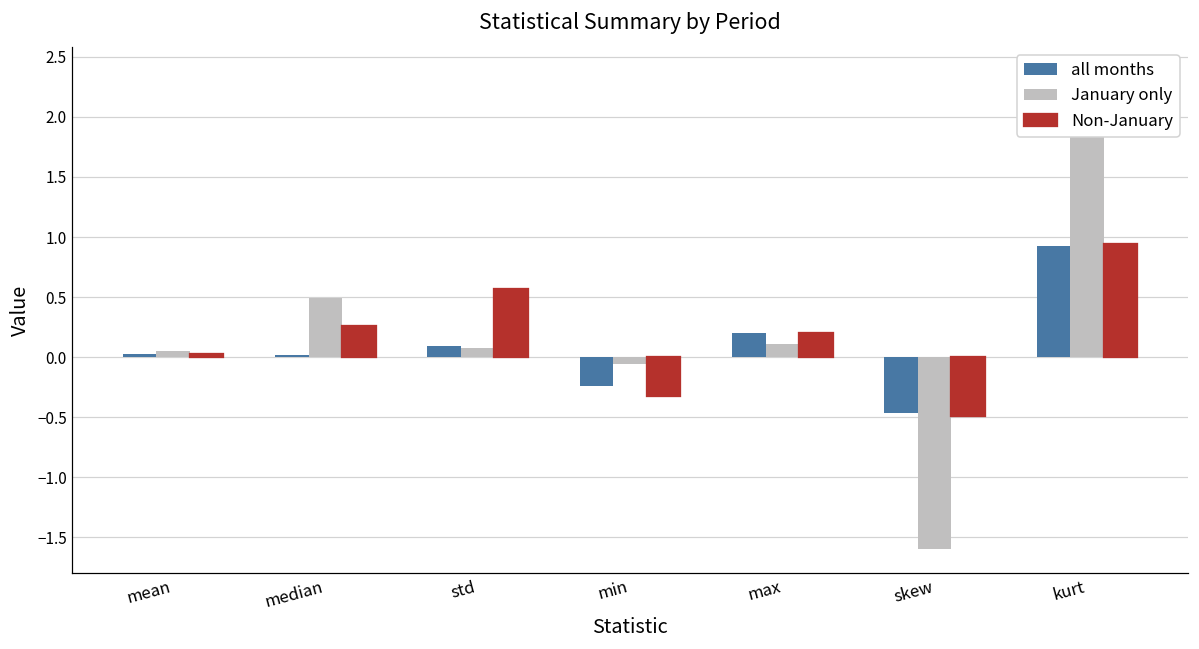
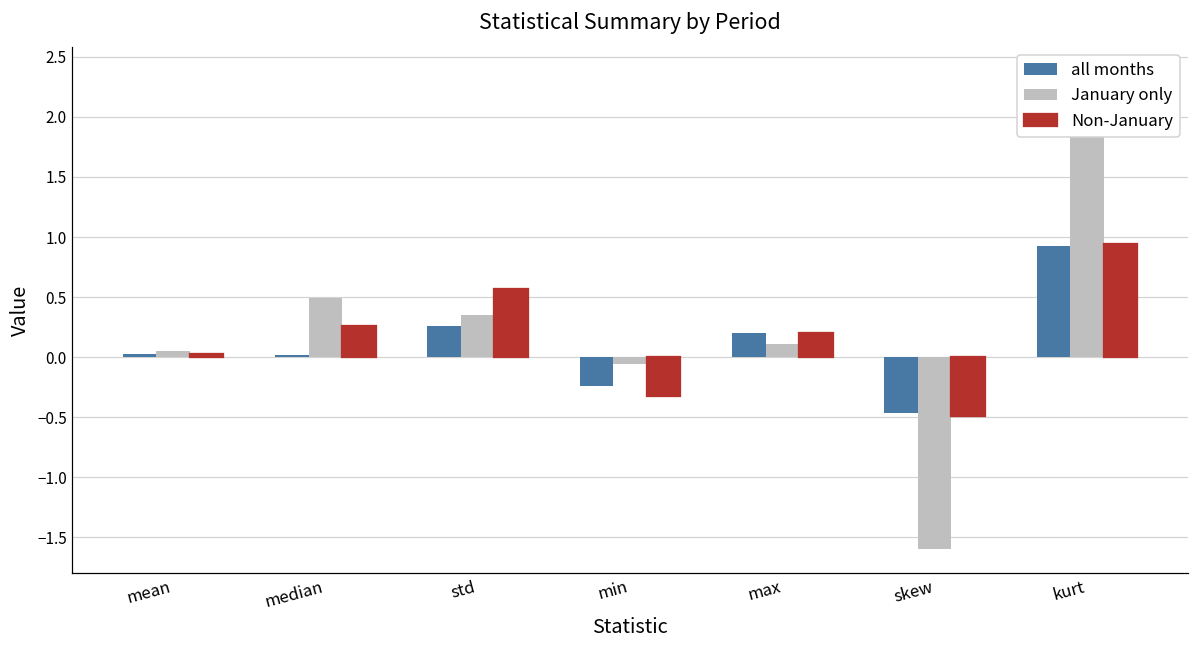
all months, std: 0.09 -> 0.26
January only, std: 0.07 -> 0.36
